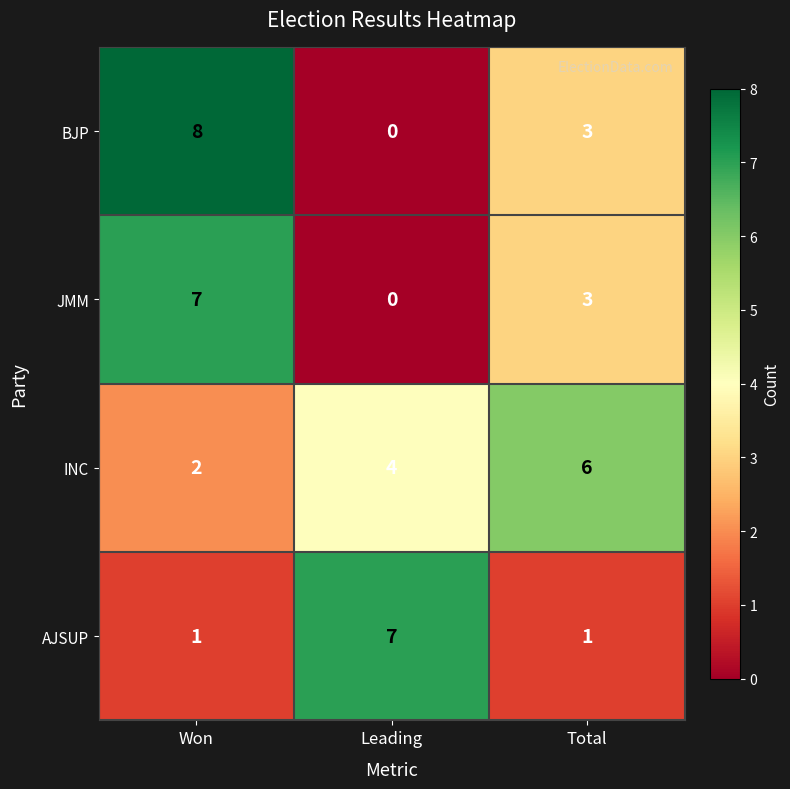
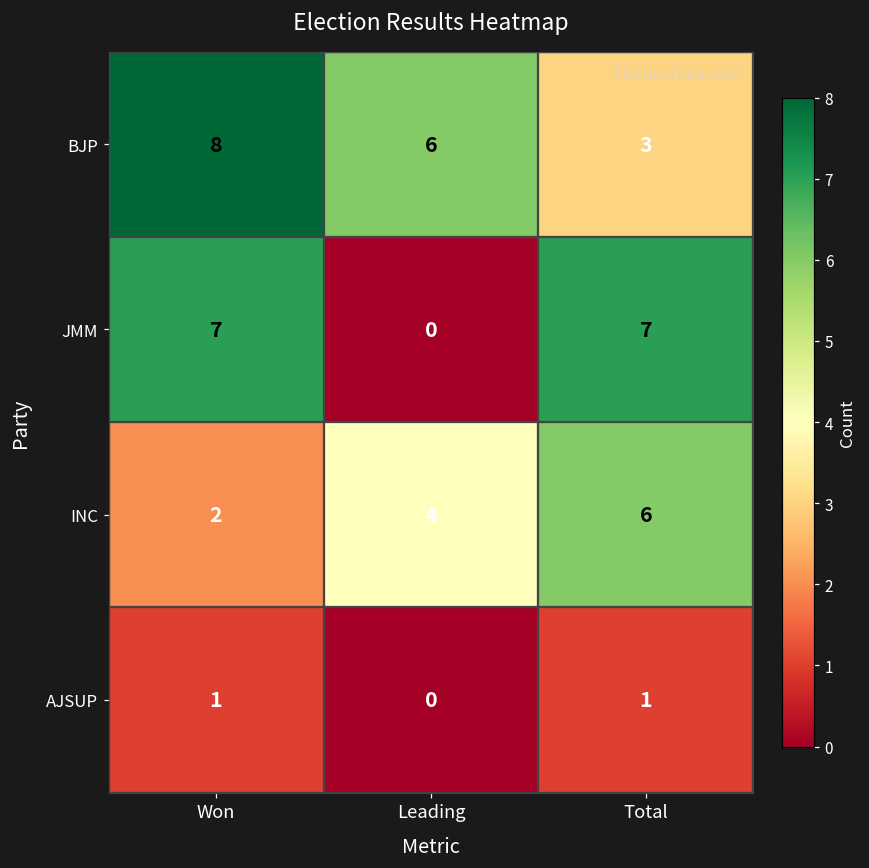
BJP, Leading: 0 -> 6
JMM, Total: 3 -> 7
AJSUP, Leading: 7 -> 0
